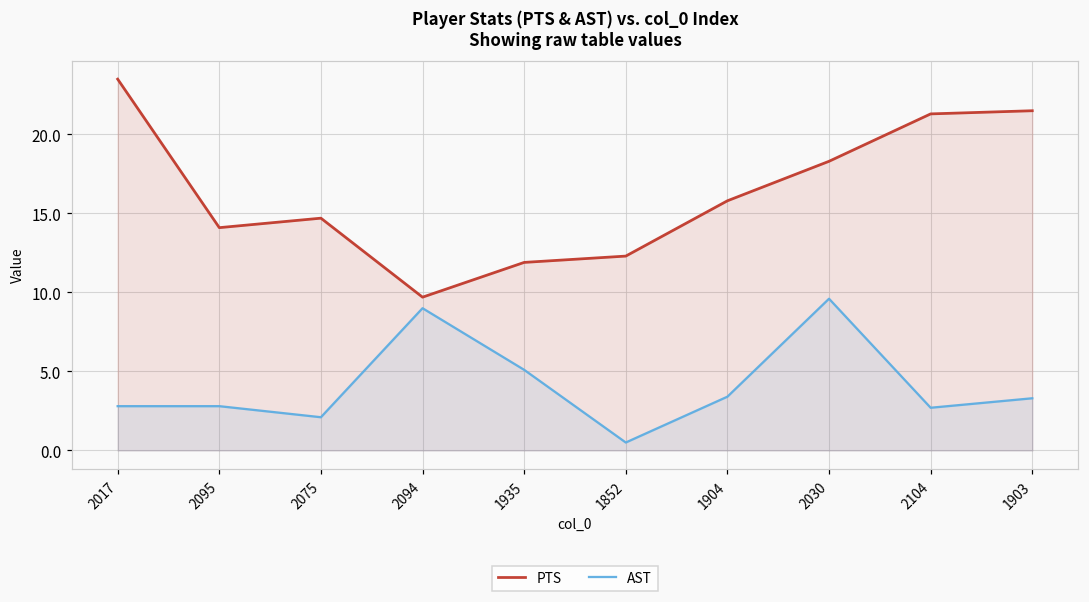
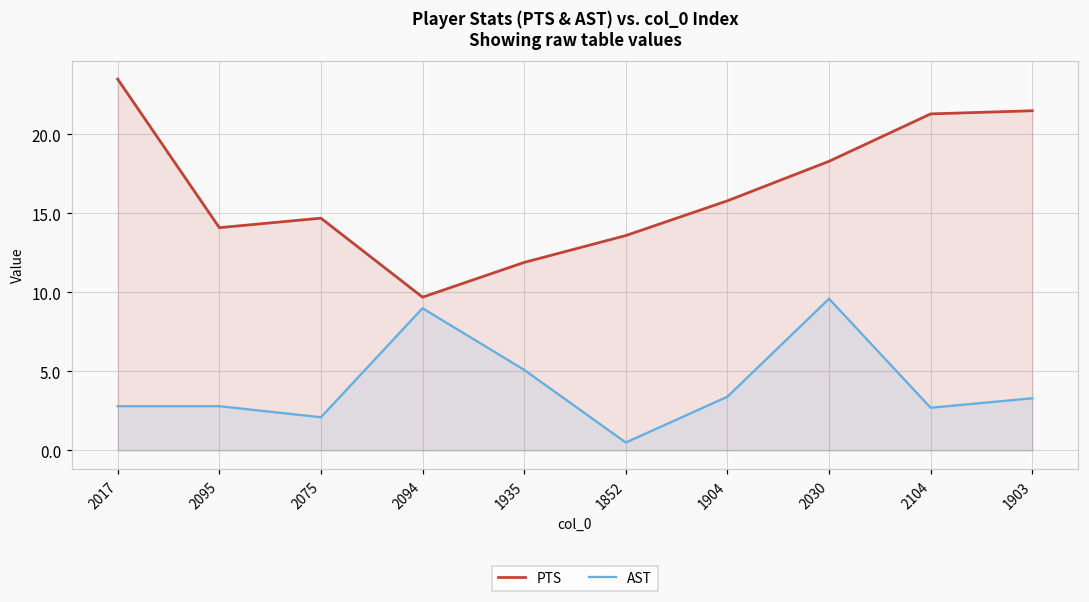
PTS, 1852: 12.3 -> 13.6
